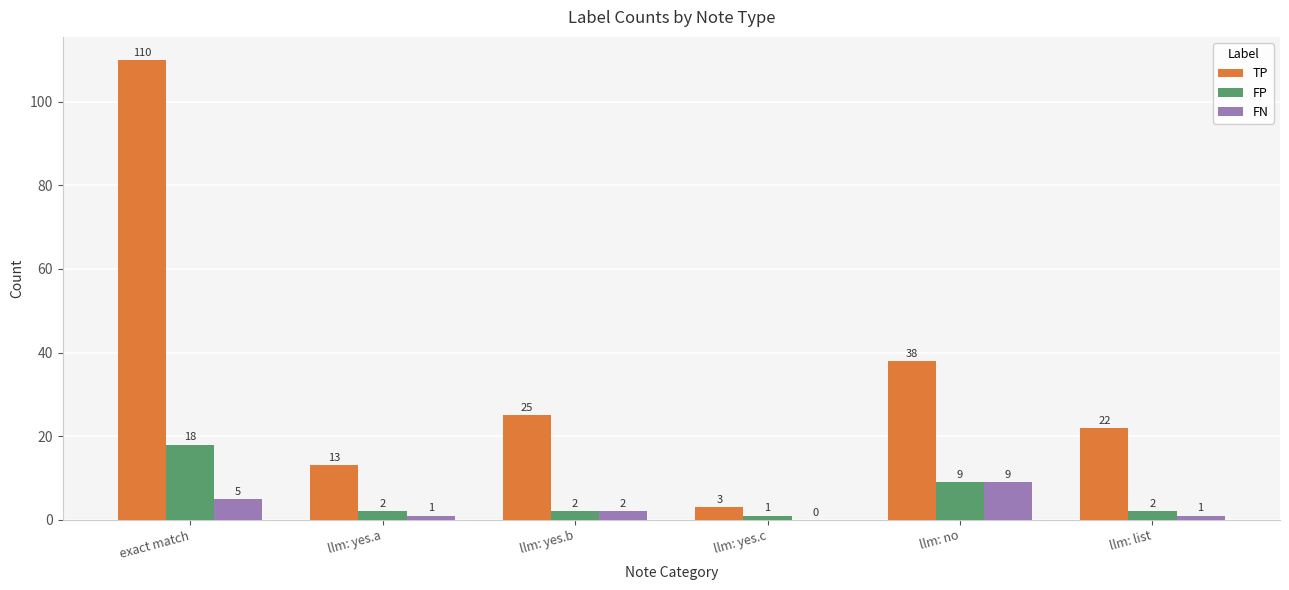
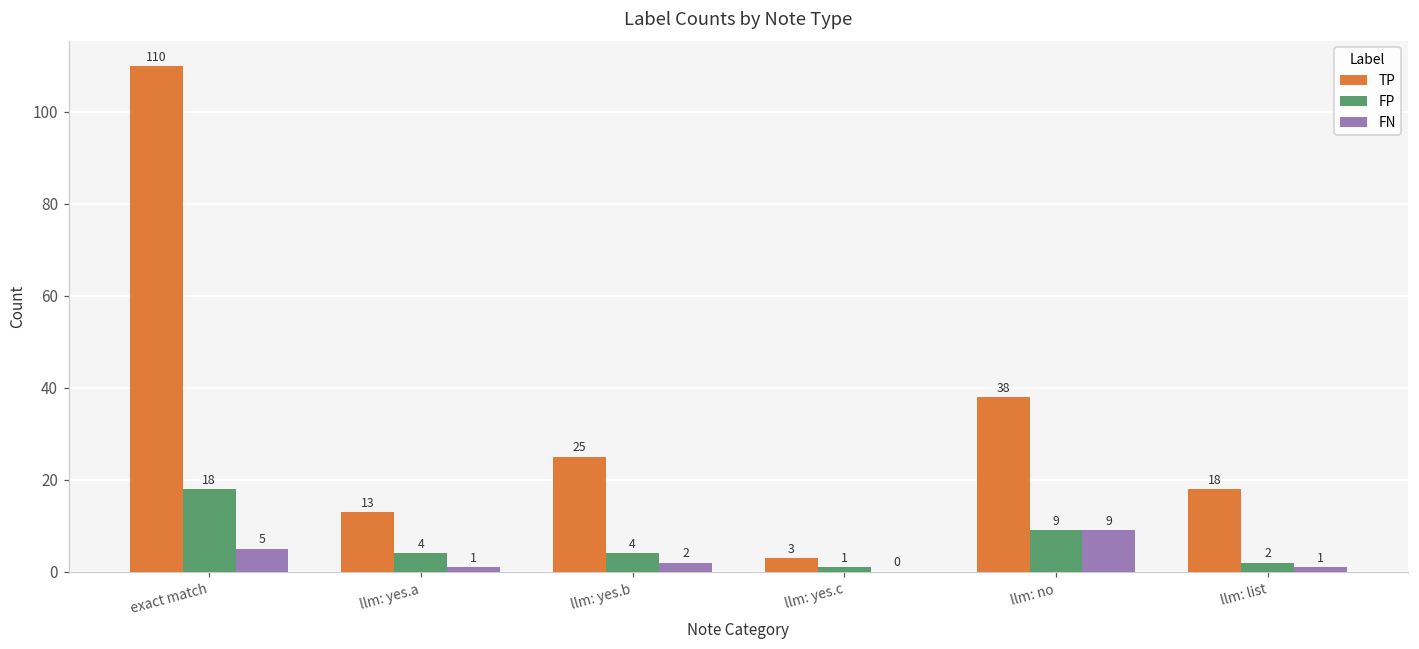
FP, llm: yes.a: 2 -> 4
FP, llm: yes.b: 2 -> 4
TP, llm: list: 22 -> 18
